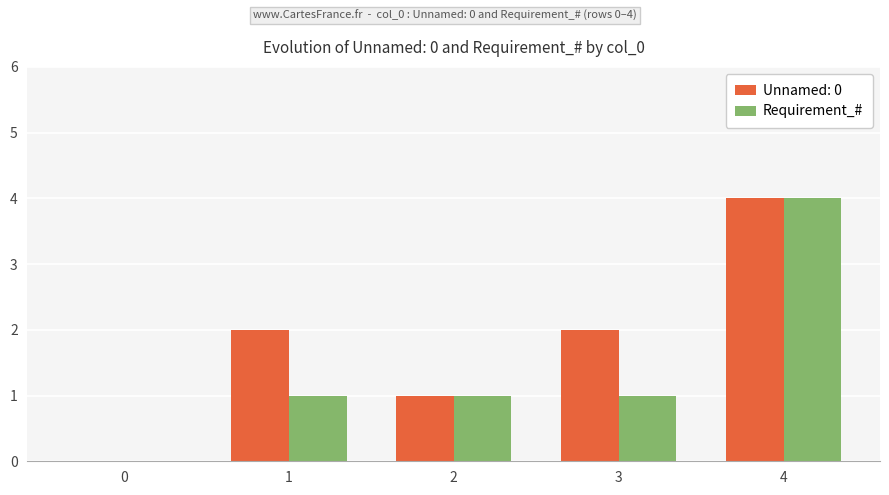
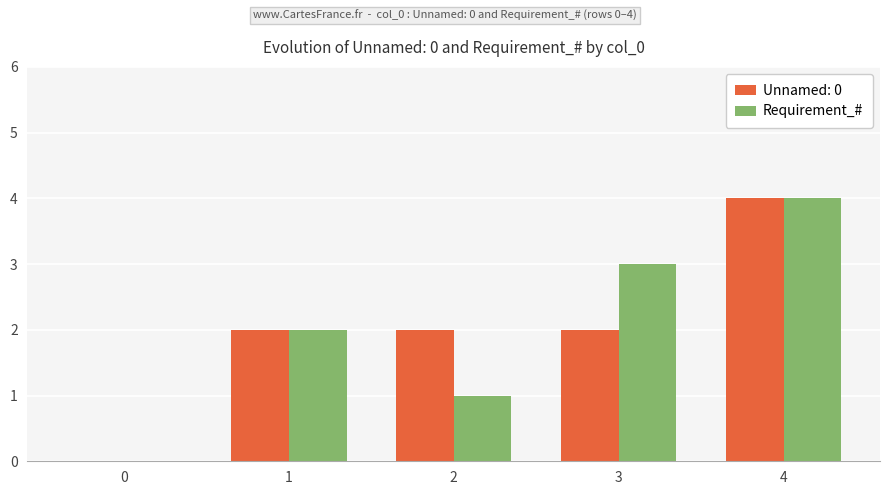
Requirement_#, 1: 1 -> 2
Unnamed: 0, 2: 1 -> 2
Requirement_#, 3: 1 -> 3
